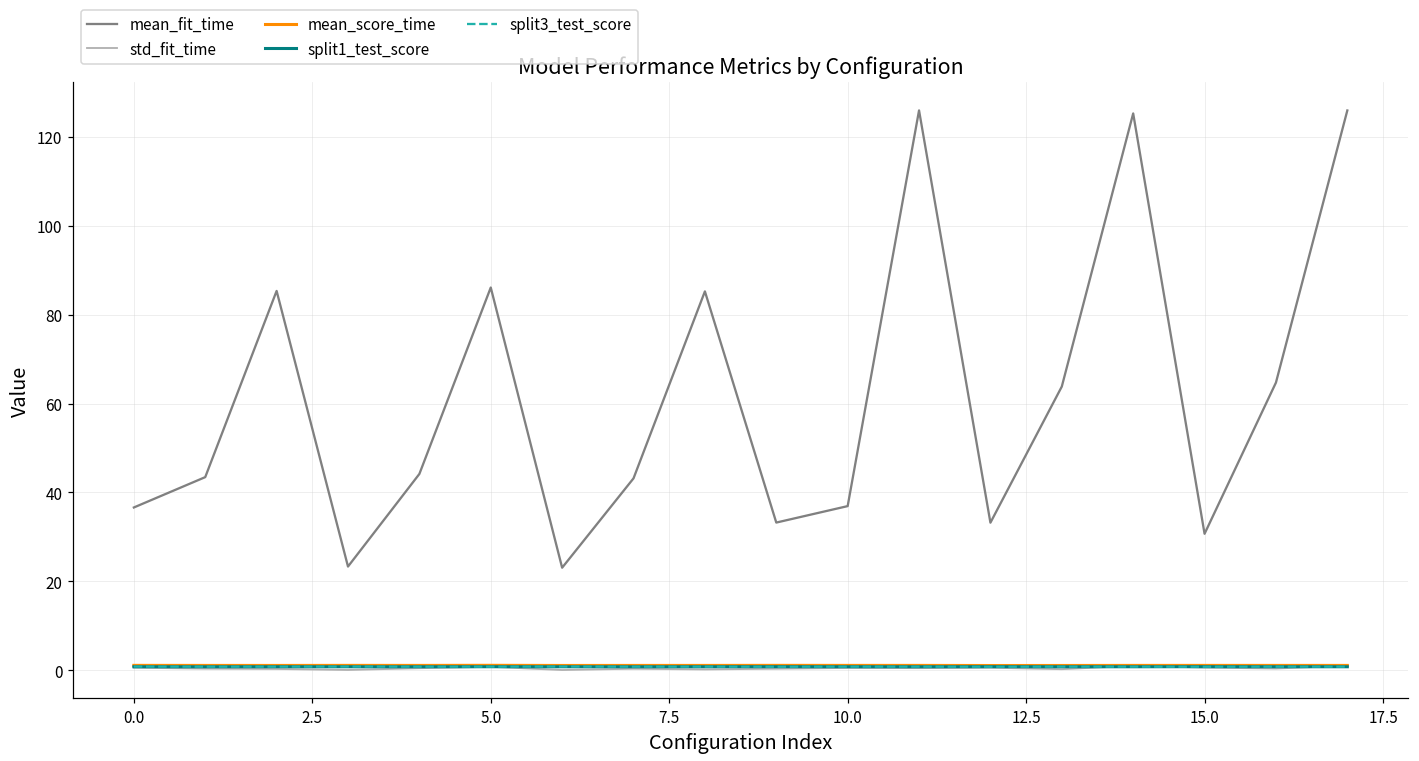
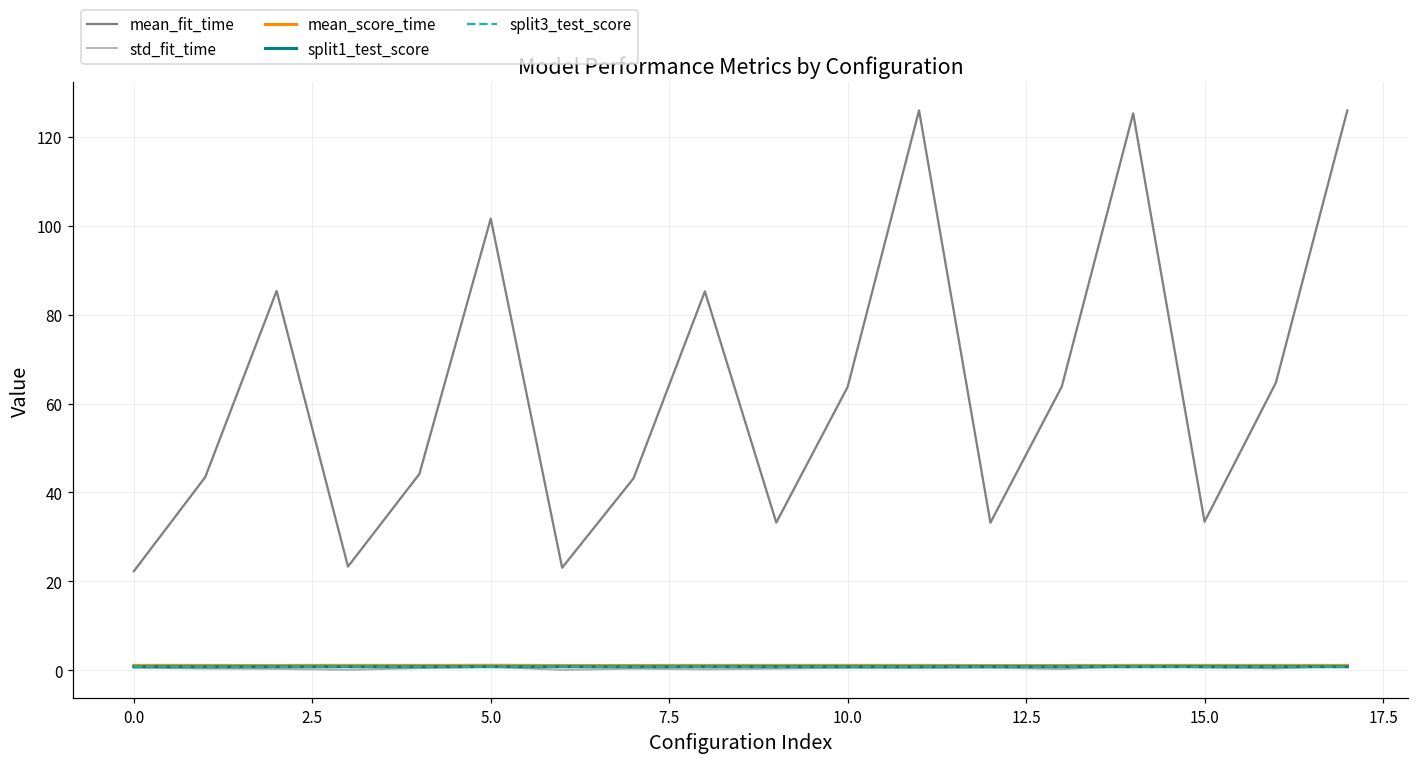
mean_fit_time, 0.0: 37 -> 22
mean_fit_time, 5.0: 86 -> 102
mean_fit_time, 10.0: 37 -> 64
mean_fit_time, 15.0: 31 -> 33
